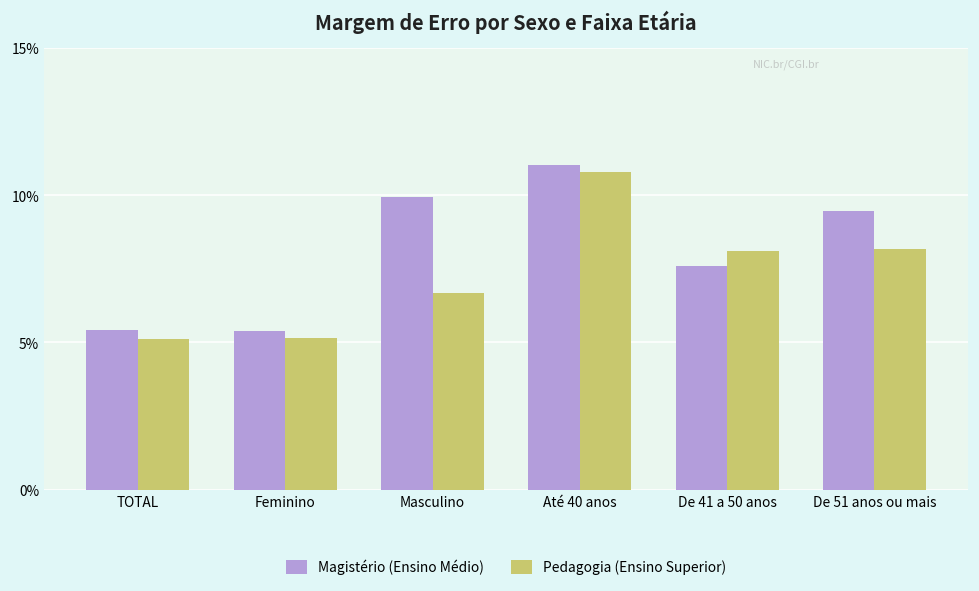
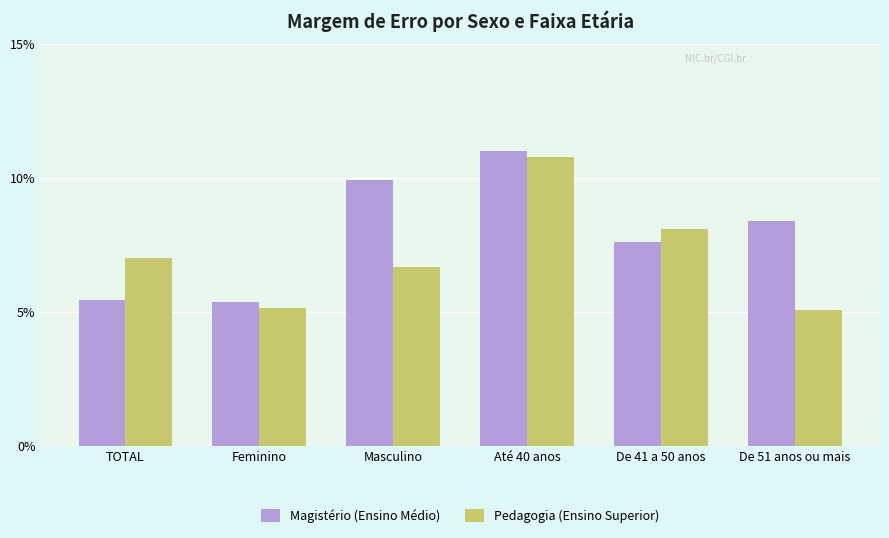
Pedagogia (Ensino Superior), TOTAL: 5.1% -> 7.0%
Magistério (Ensino Médio), De 51 anos ou mais: 9.5% -> 8.4%
Pedagogia (Ensino Superior), De 51 anos ou mais: 8.2% -> 5.1%
